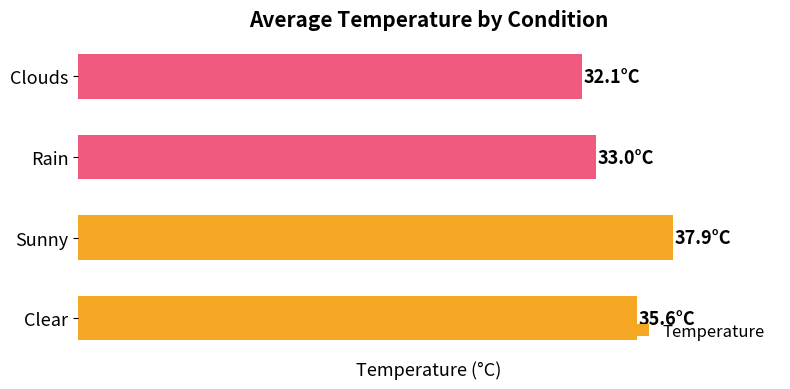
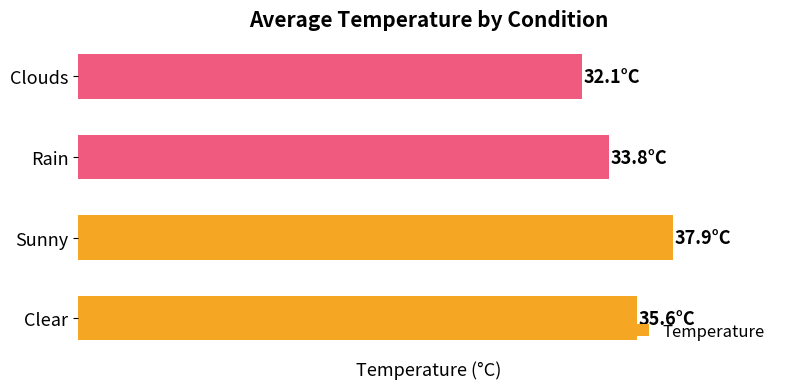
Rain: 33.0°C -> 33.8°C
